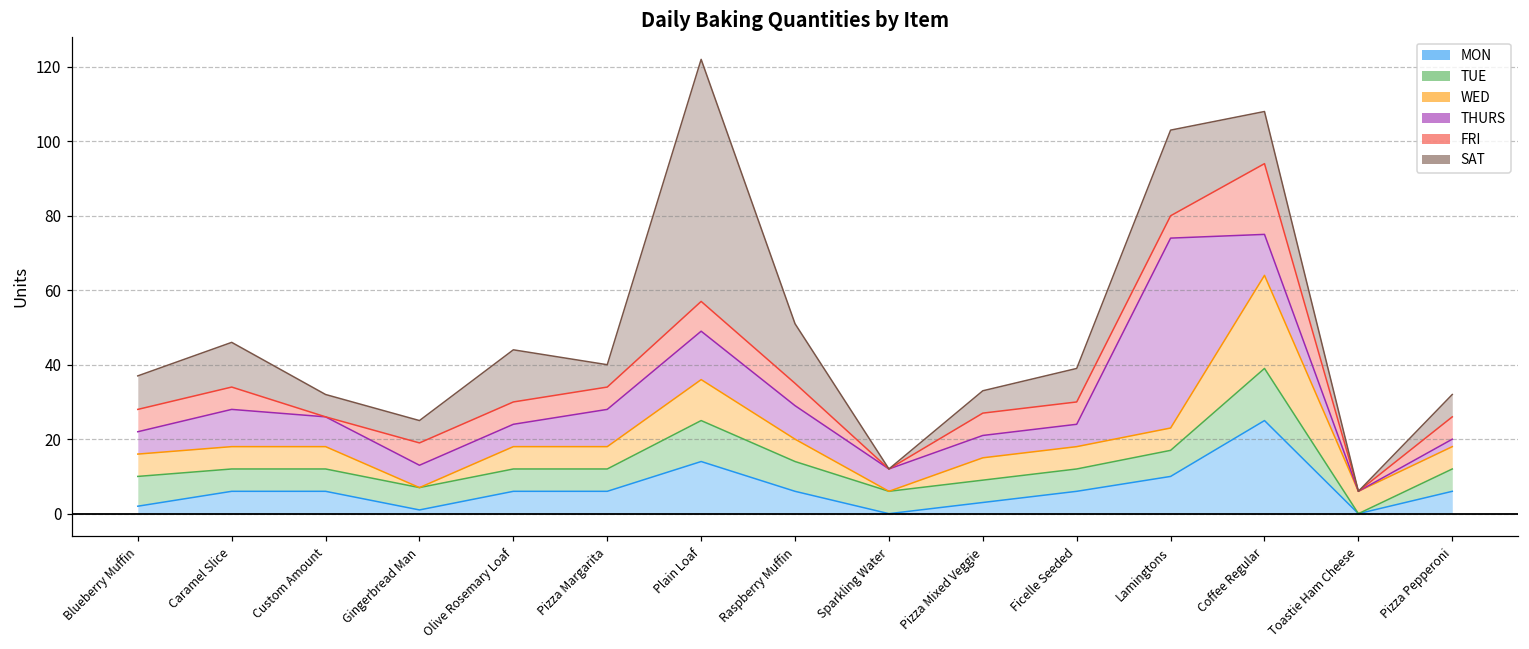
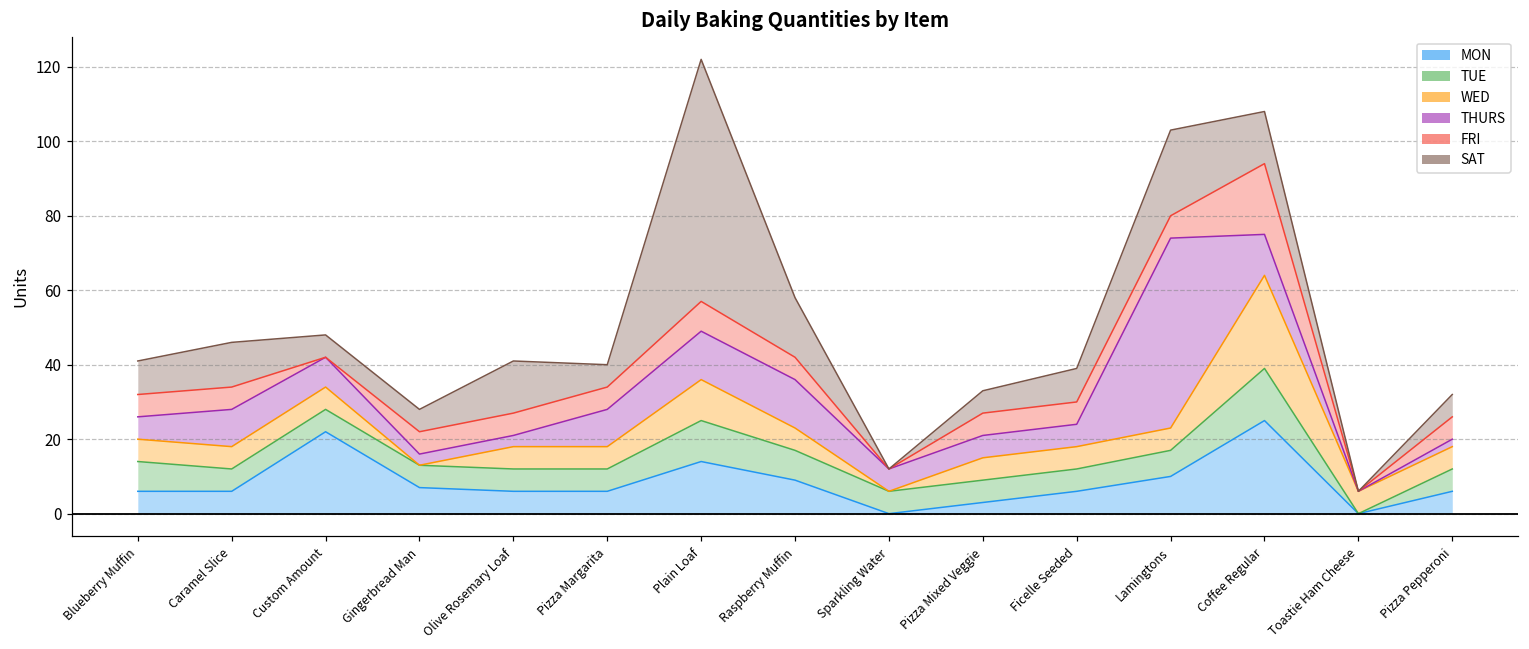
MON, Blueberry Muffin: 2 -> 6
MON, Custom Amount: 6 -> 22
MON, Gingerbread Man: 1 -> 7
THURS, Gingerbread Man: 6 -> 3
THURS, Olive Rosemary Loaf: 6 -> 3
MON, Raspberry Muffin: 6 -> 9
THURS, Raspberry Muffin: 9 -> 13
